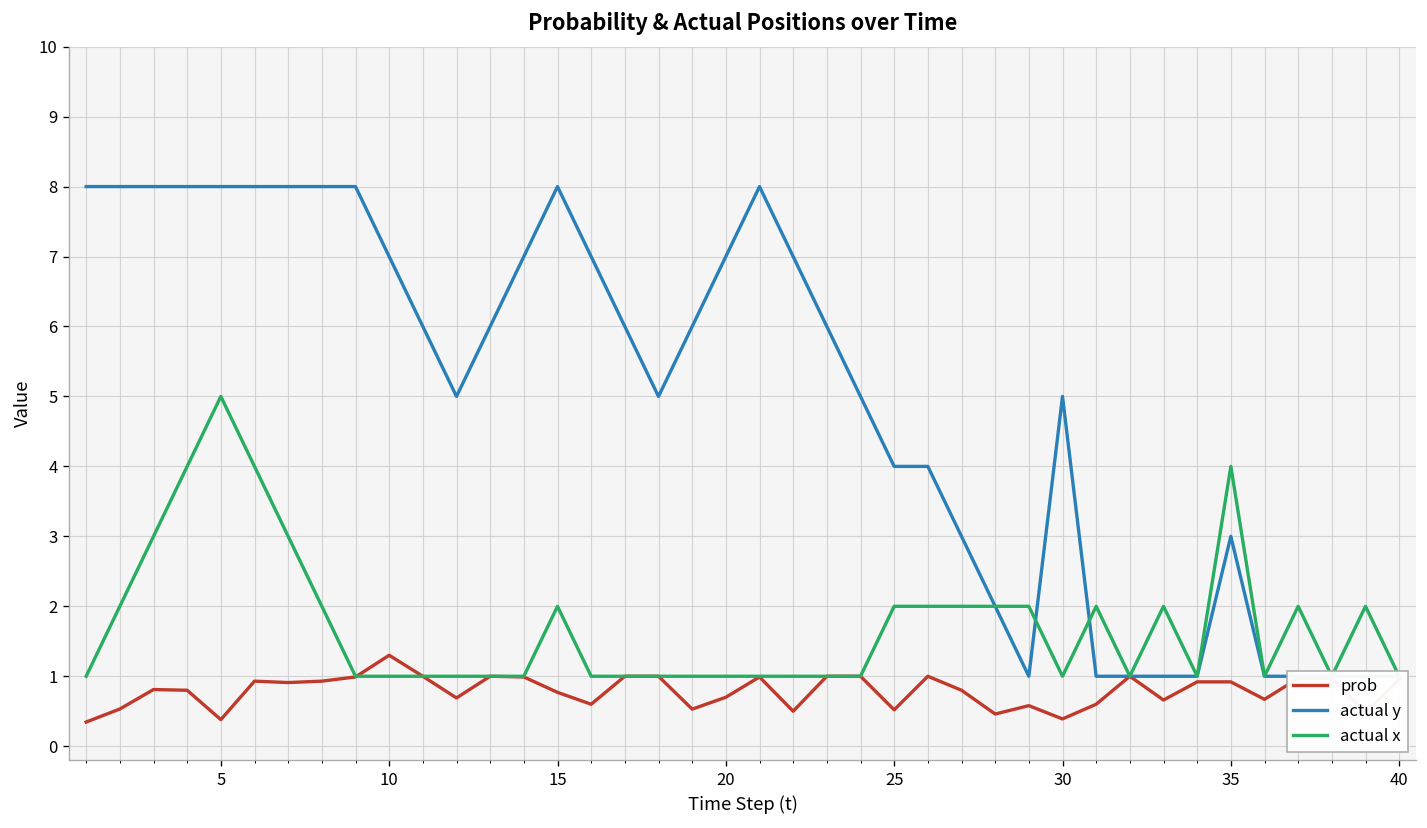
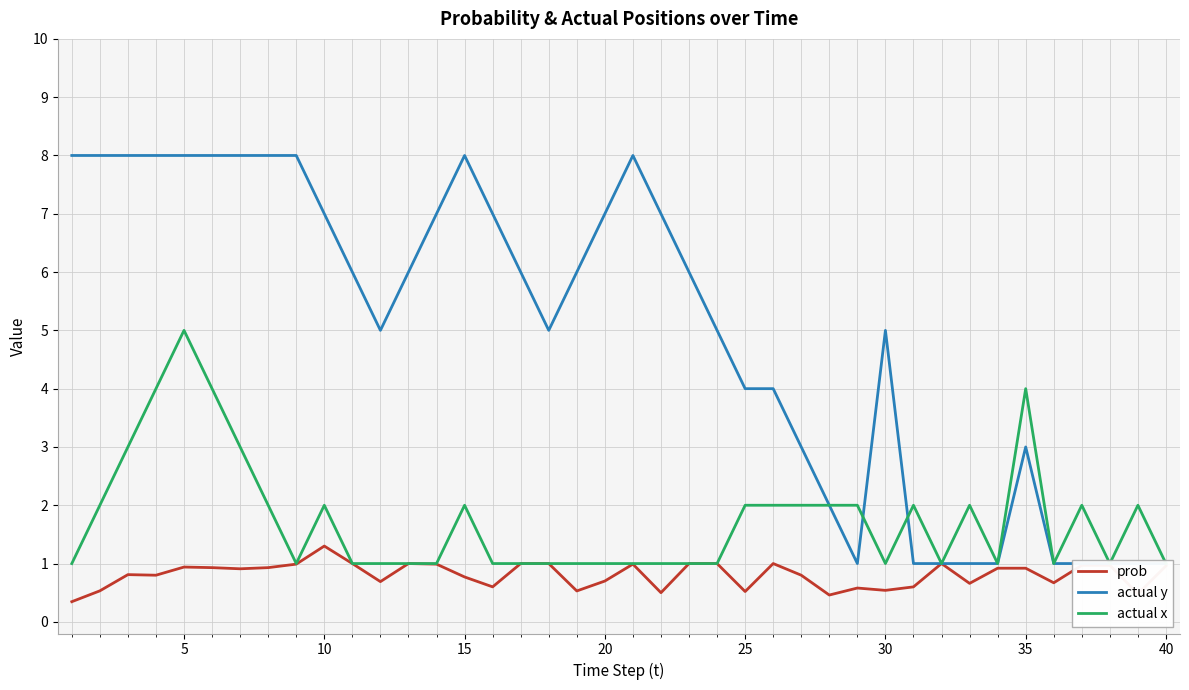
prob, 5: 0.4 -> 0.9
actual x, 10: 1 -> 2
prob, 30: 0.4 -> 0.5
